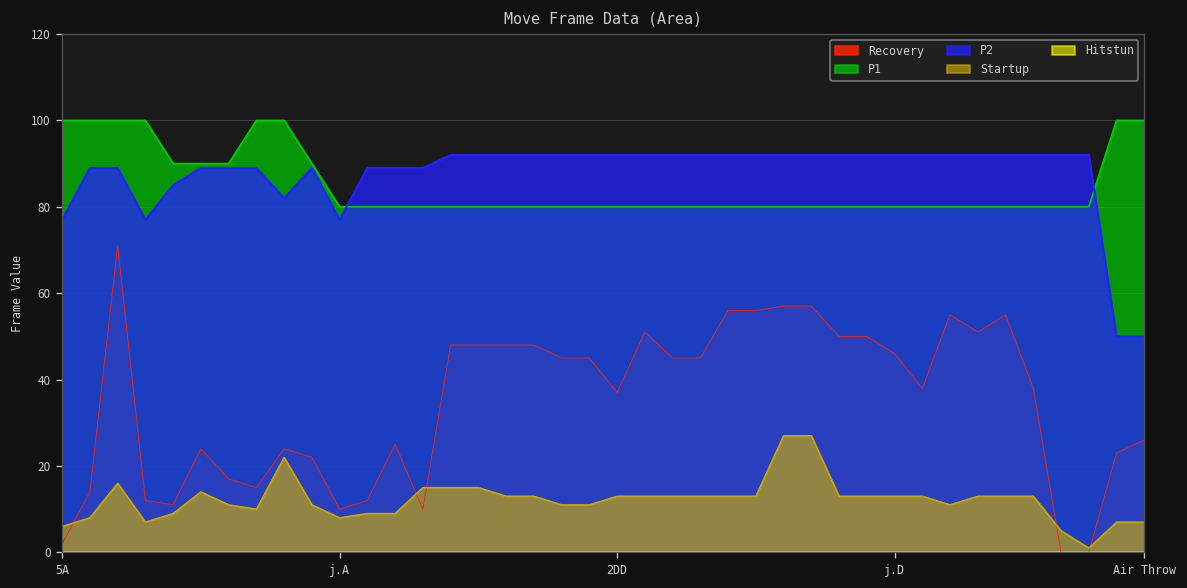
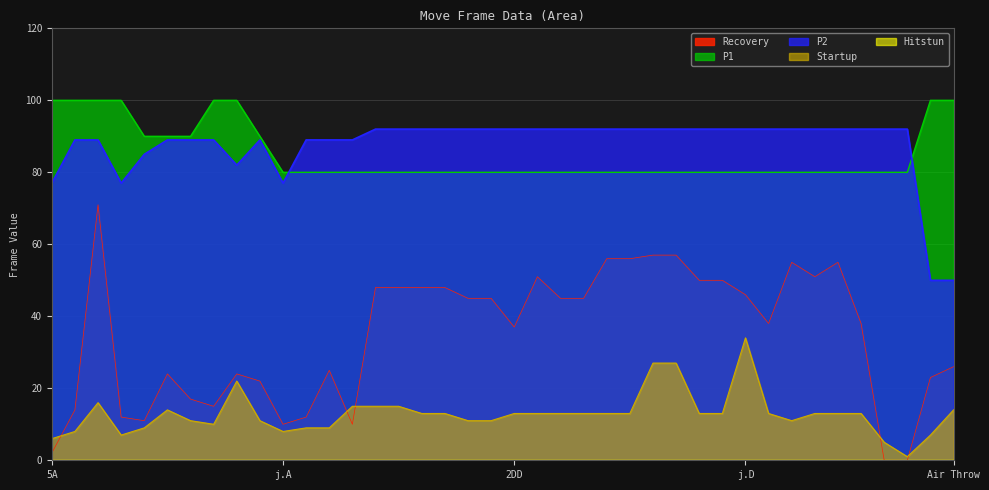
Startup, j.D: 13 -> 34
Startup, Air Throw: 7 -> 14
